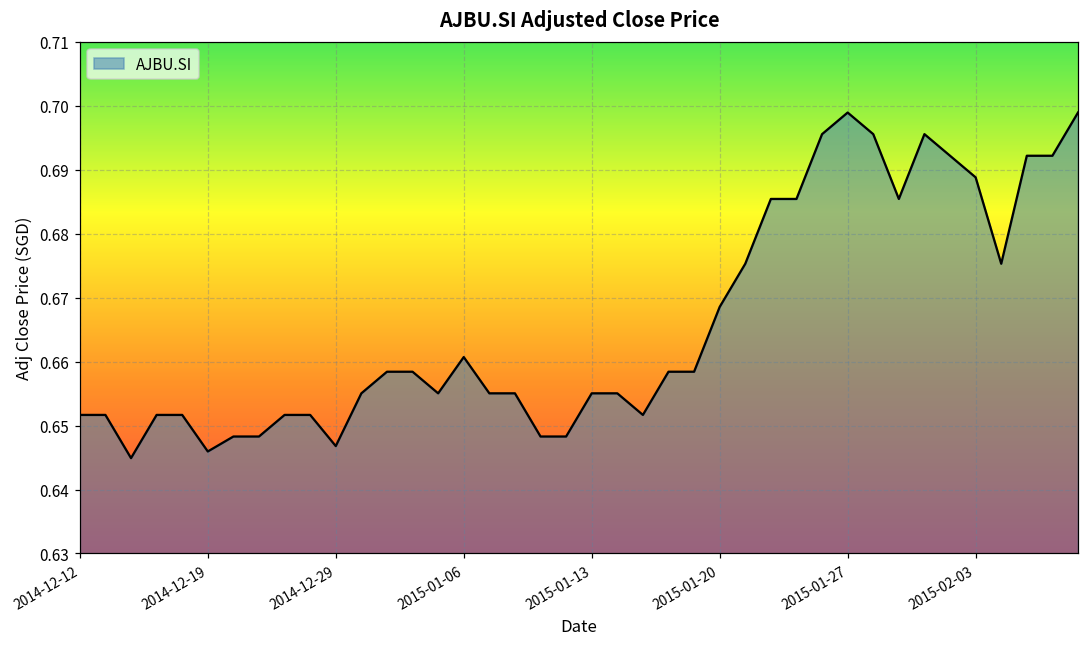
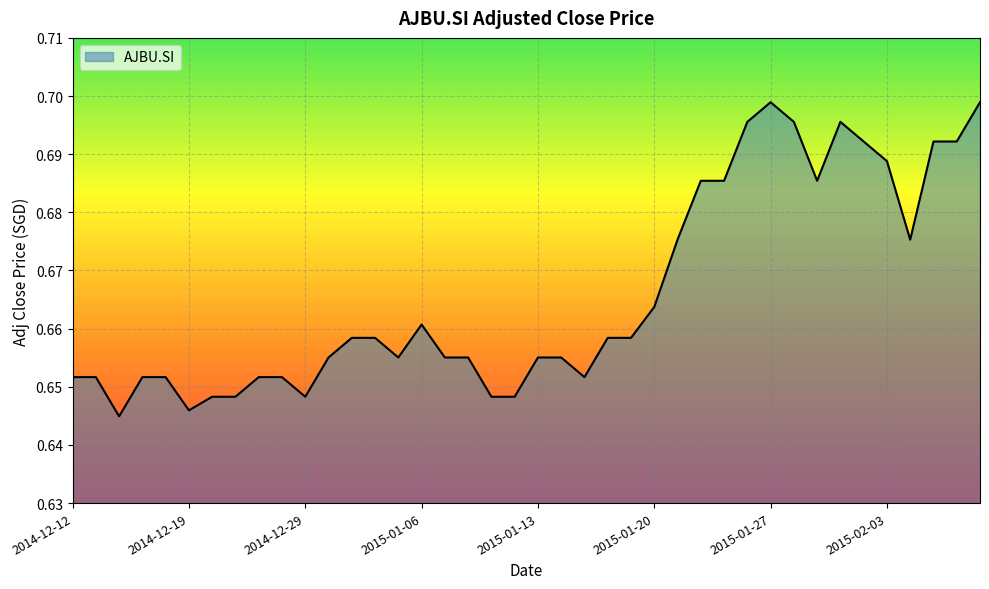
2014-12-29: 0.647 -> 0.648
2015-01-20: 0.669 -> 0.664
